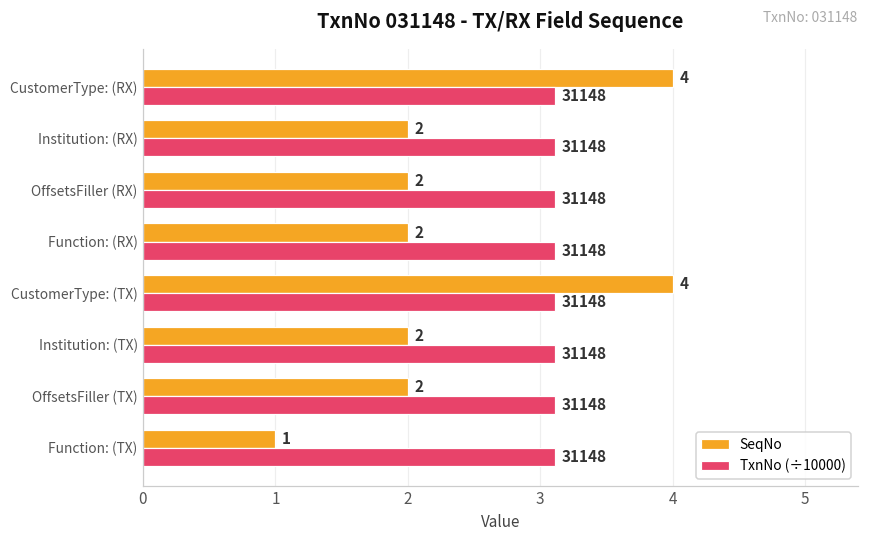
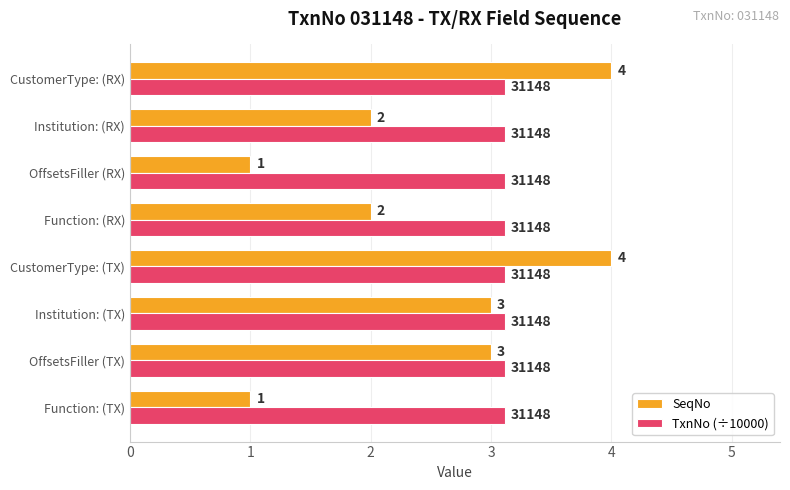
SeqNo, OffsetsFiller (RX): 2 -> 1
SeqNo, Institution: (TX): 2 -> 3
SeqNo, OffsetsFiller (TX): 2 -> 3
